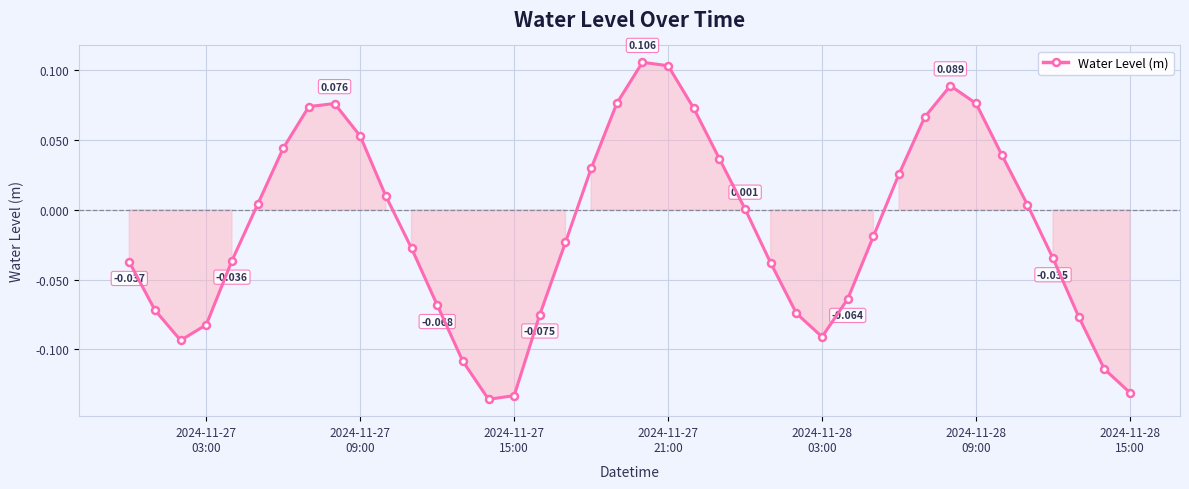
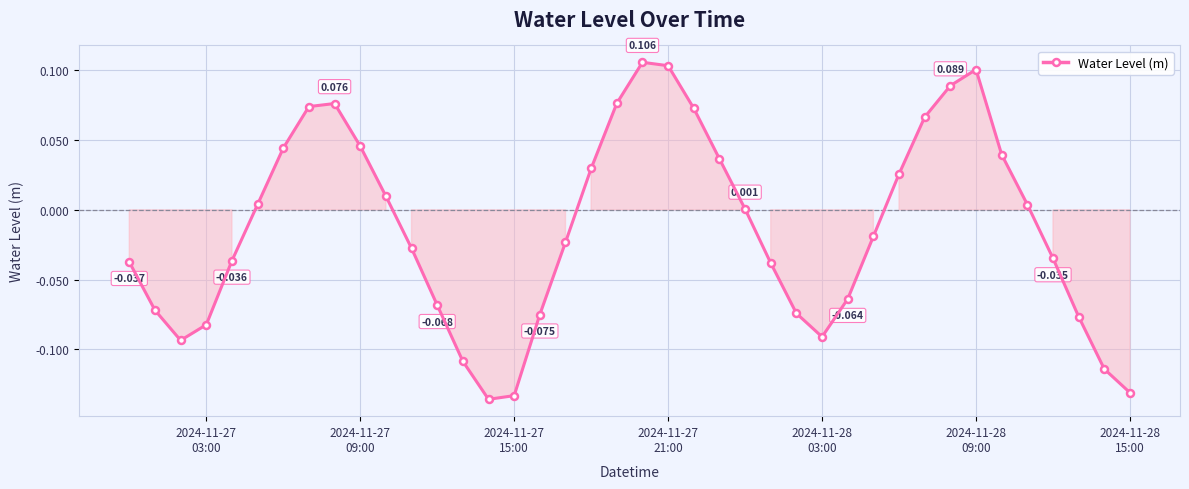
2024-11-27 09:00: 0.053 -> 0.046
2024-11-28 09:00: 0.076 -> 0.101
